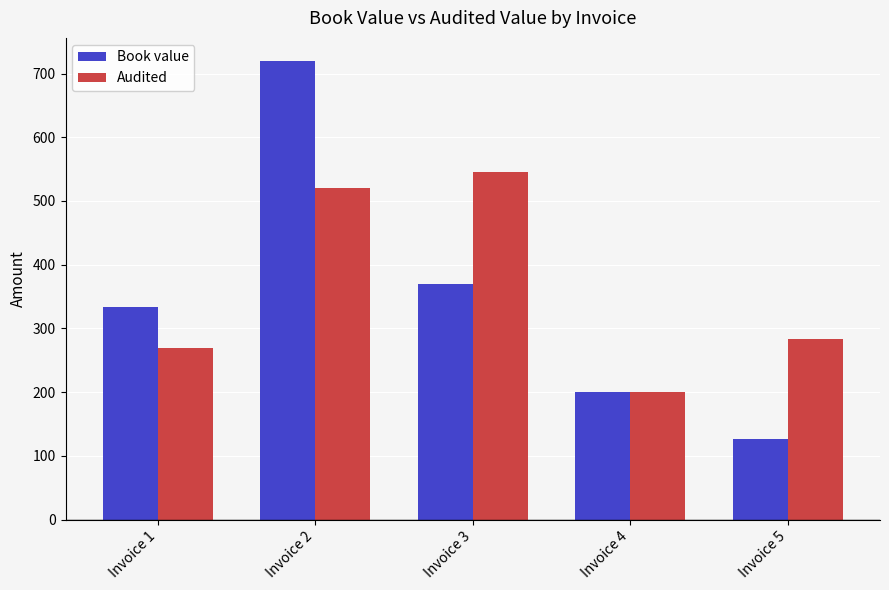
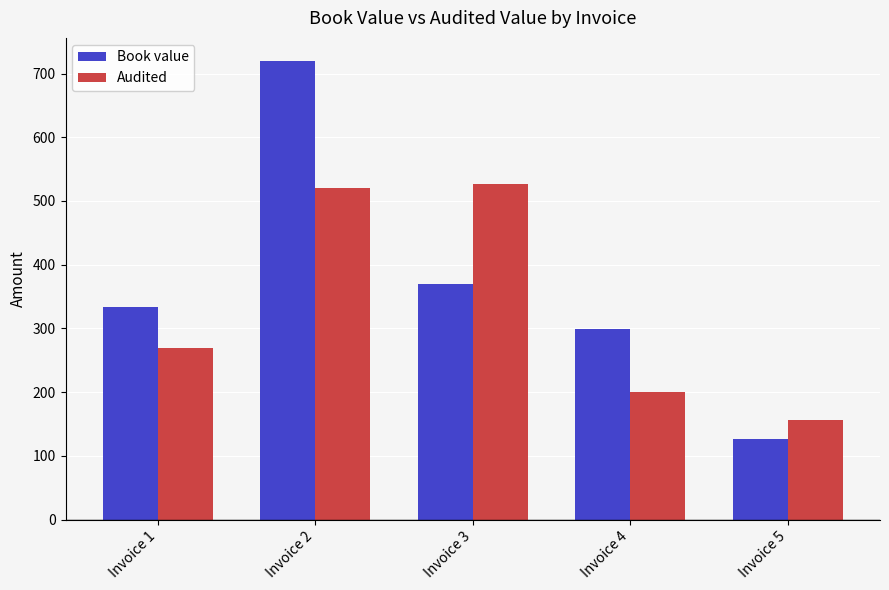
Audited, Invoice 3: 550 -> 530
Book value, Invoice 4: 200 -> 300
Audited, Invoice 5: 280 -> 160
